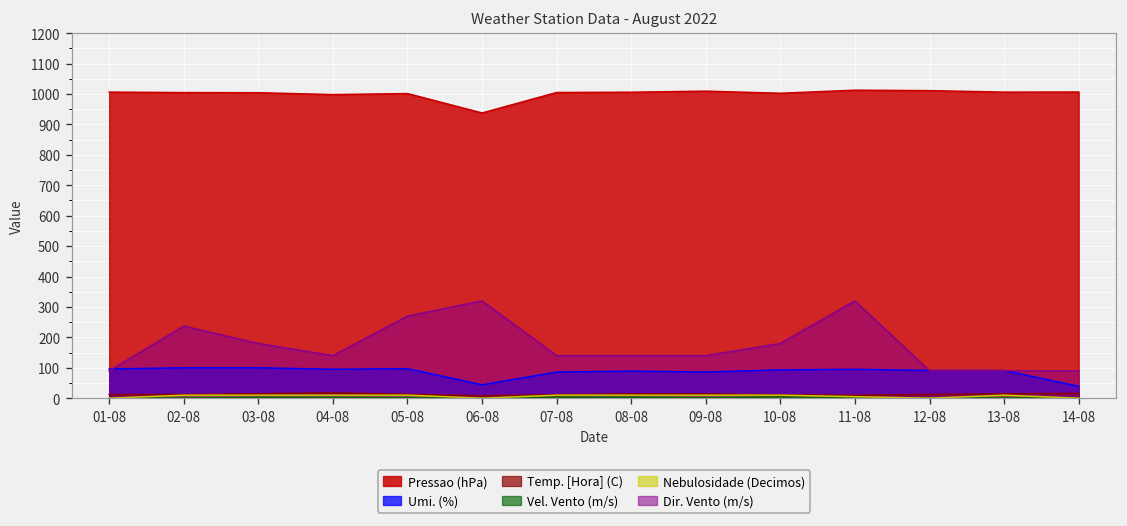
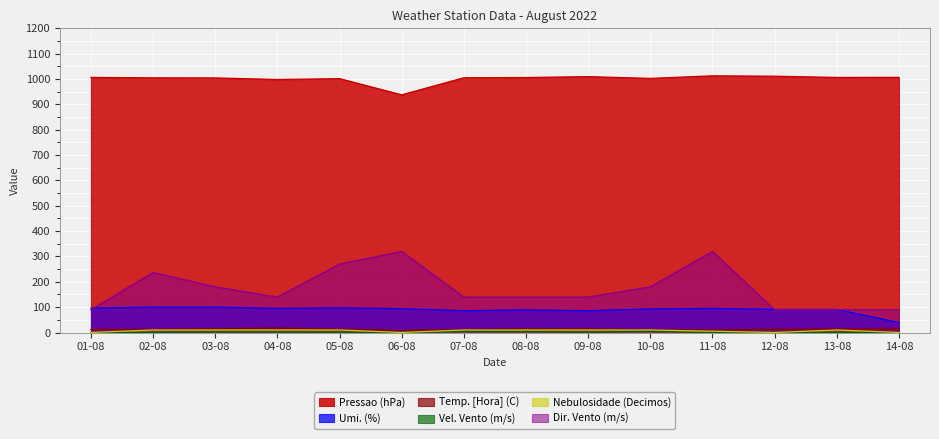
Umi. (%), 06-08: 40 -> 90
